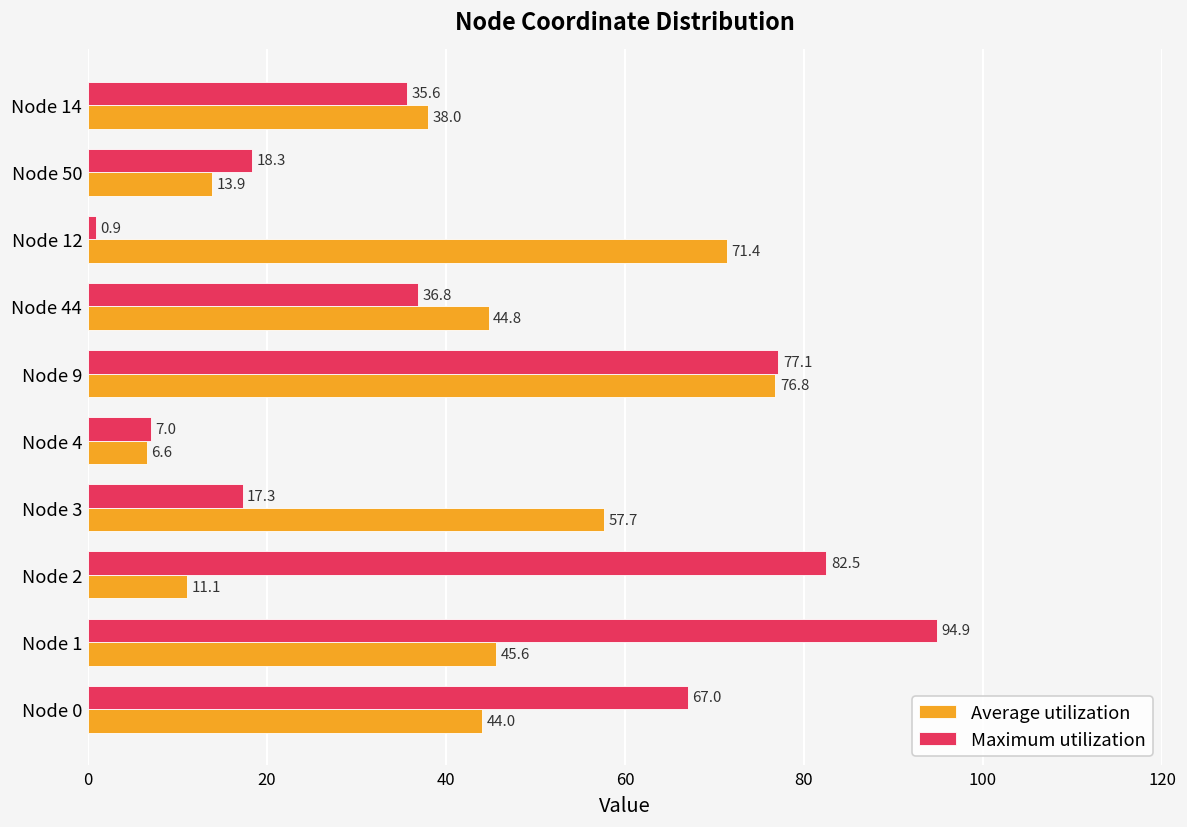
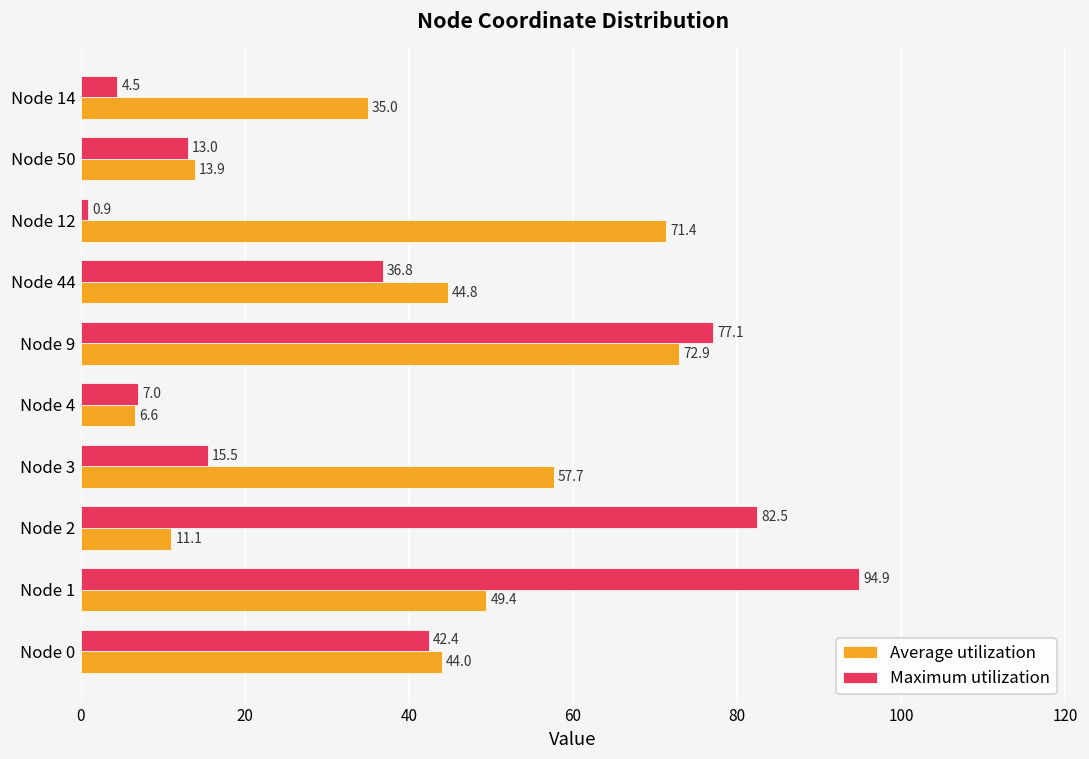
Maximum utilization, Node 14: 35.6 -> 4.5
Average utilization, Node 14: 38.0 -> 35.0
Maximum utilization, Node 50: 18.3 -> 13.0
Average utilization, Node 9: 76.8 -> 72.9
Maximum utilization, Node 3: 17.3 -> 15.5
Average utilization, Node 1: 45.6 -> 49.4
Maximum utilization, Node 0: 67.0 -> 42.4
